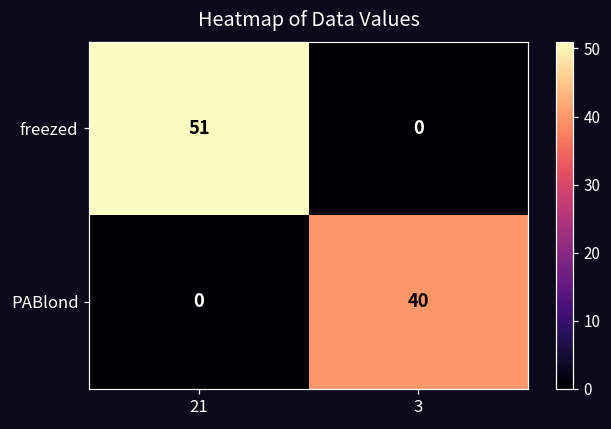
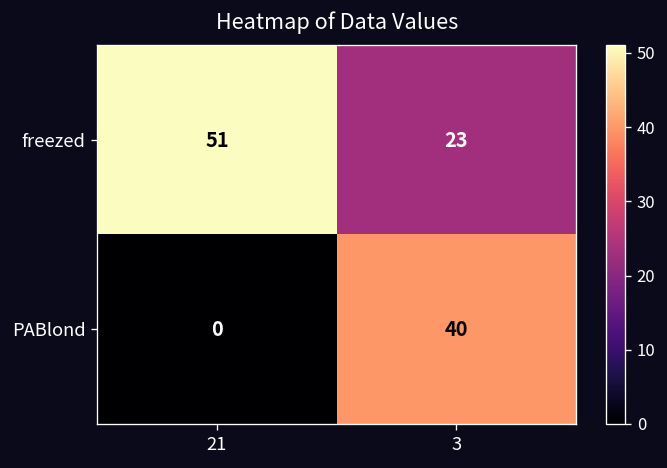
freezed, 3: 0 -> 23
